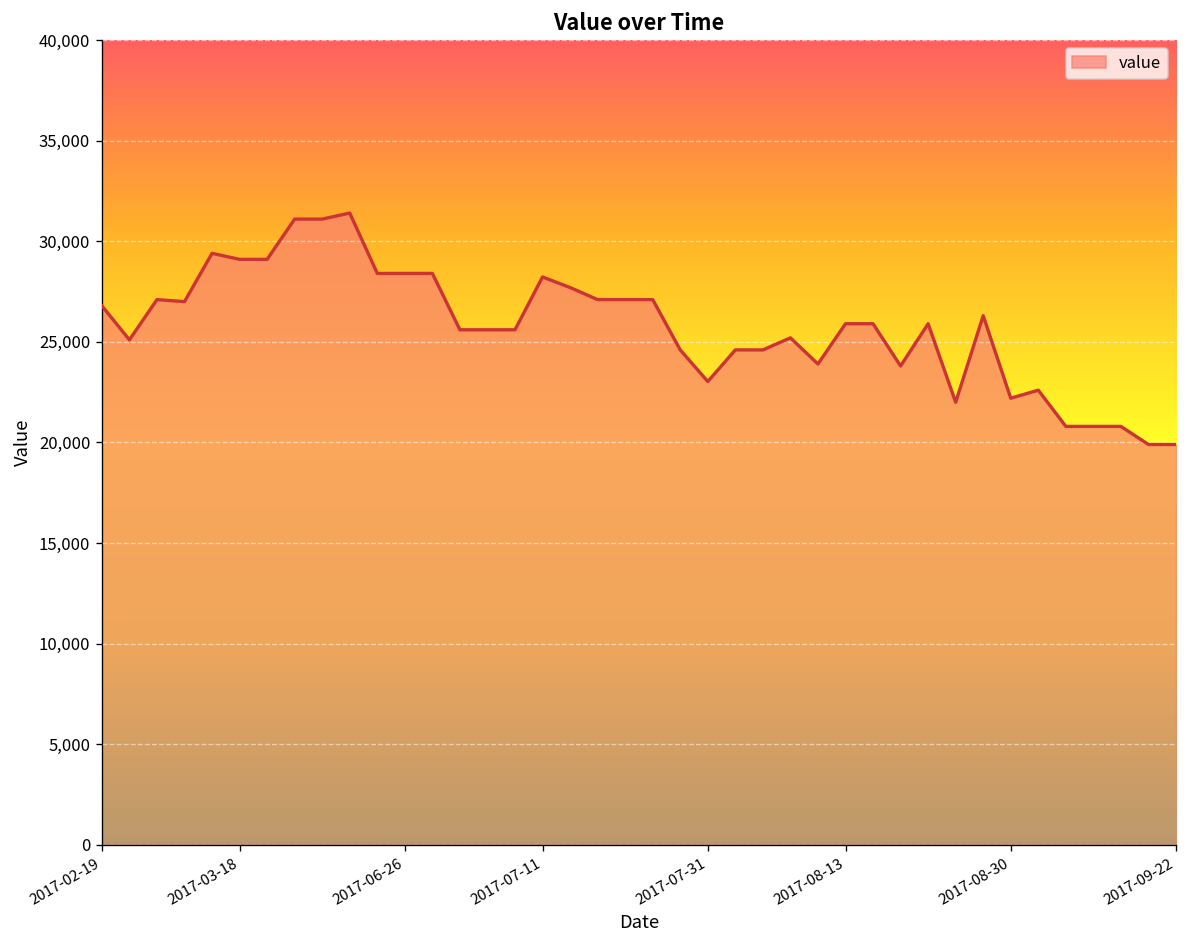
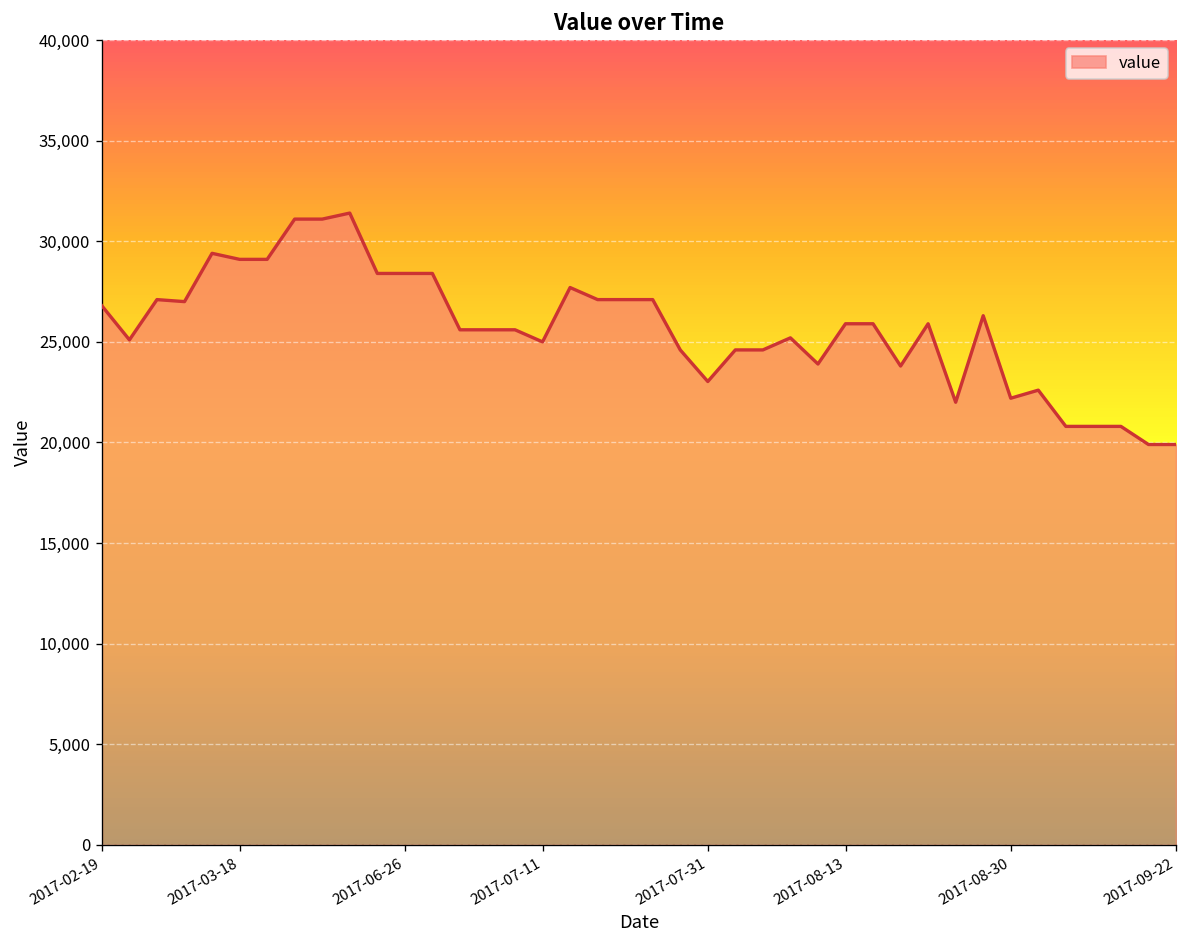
2017-07-11: 28,200 -> 25,000
